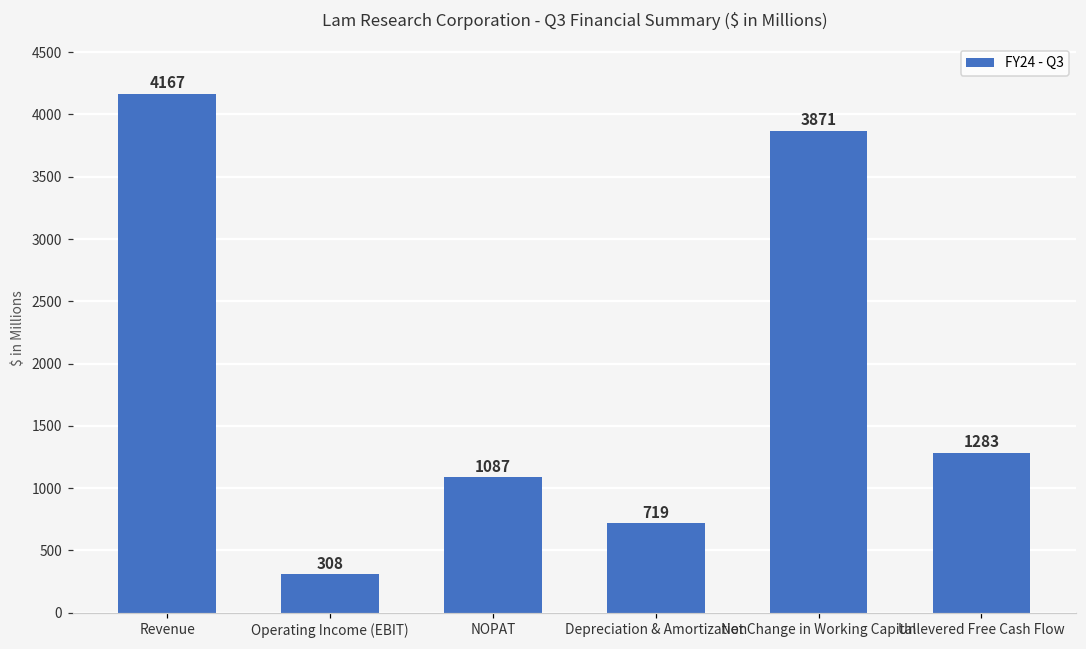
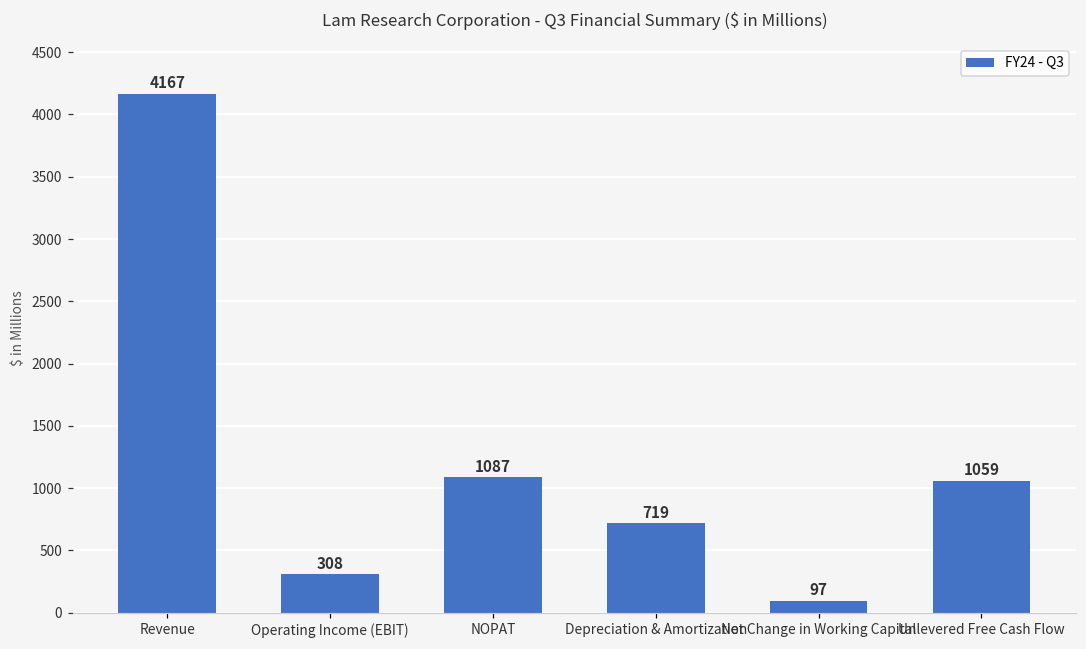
Net Change in Working Capital: 3871 -> 97
Unlevered Free Cash Flow: 1283 -> 1059
